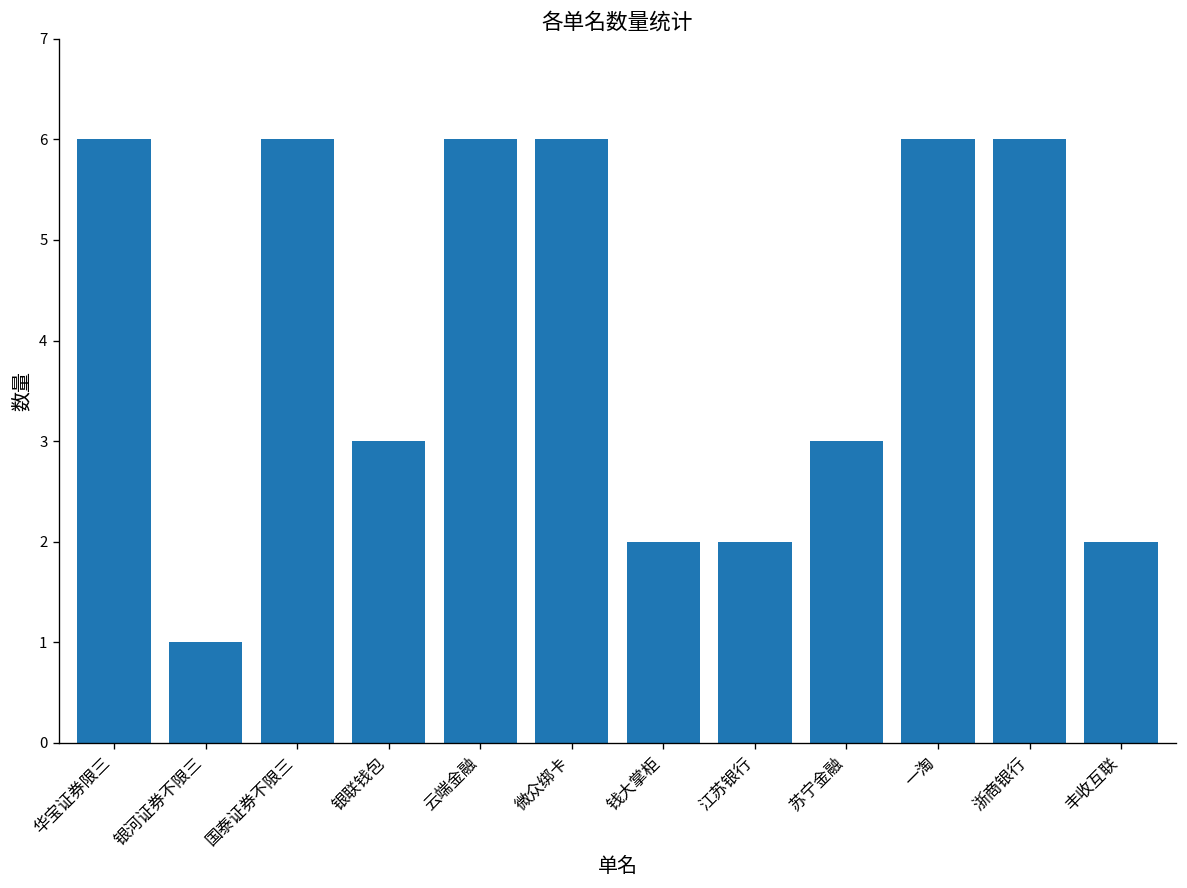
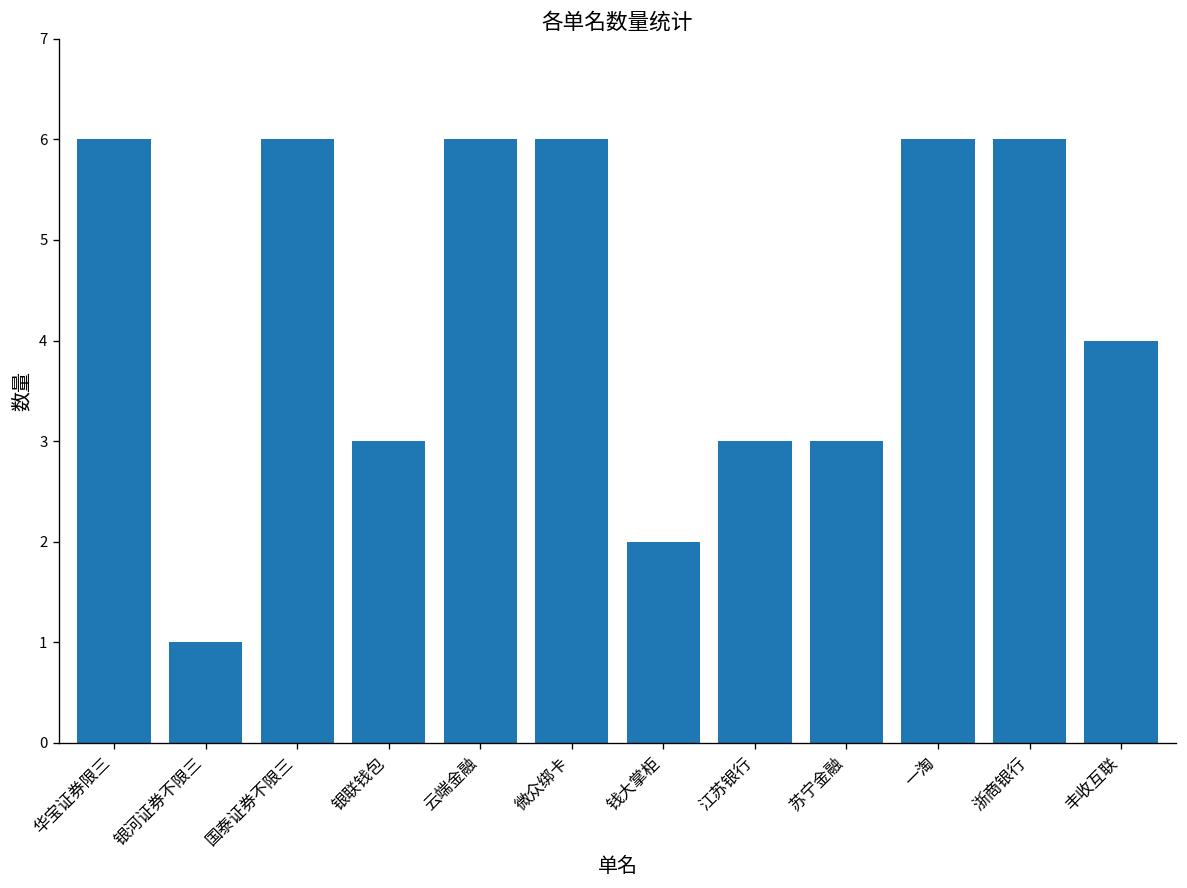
江苏银行: 2 -> 3
丰收互联: 2 -> 4
